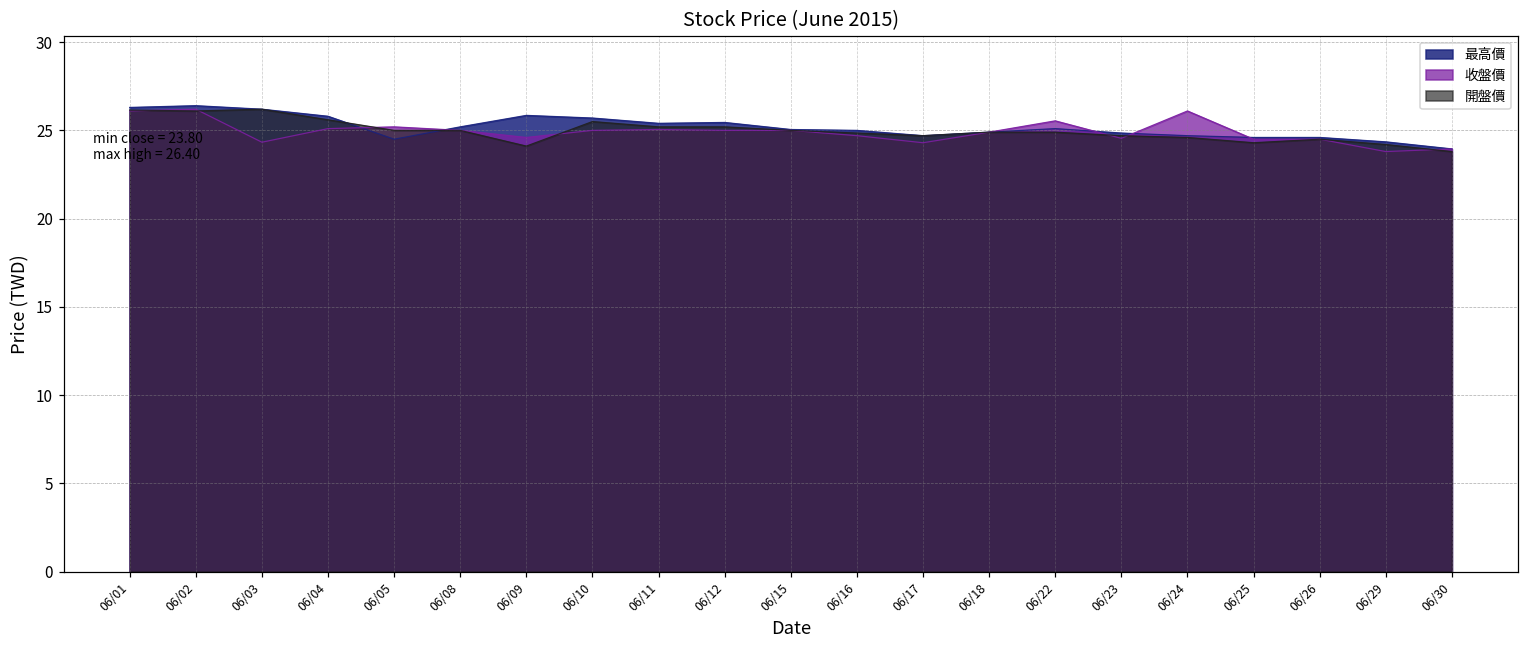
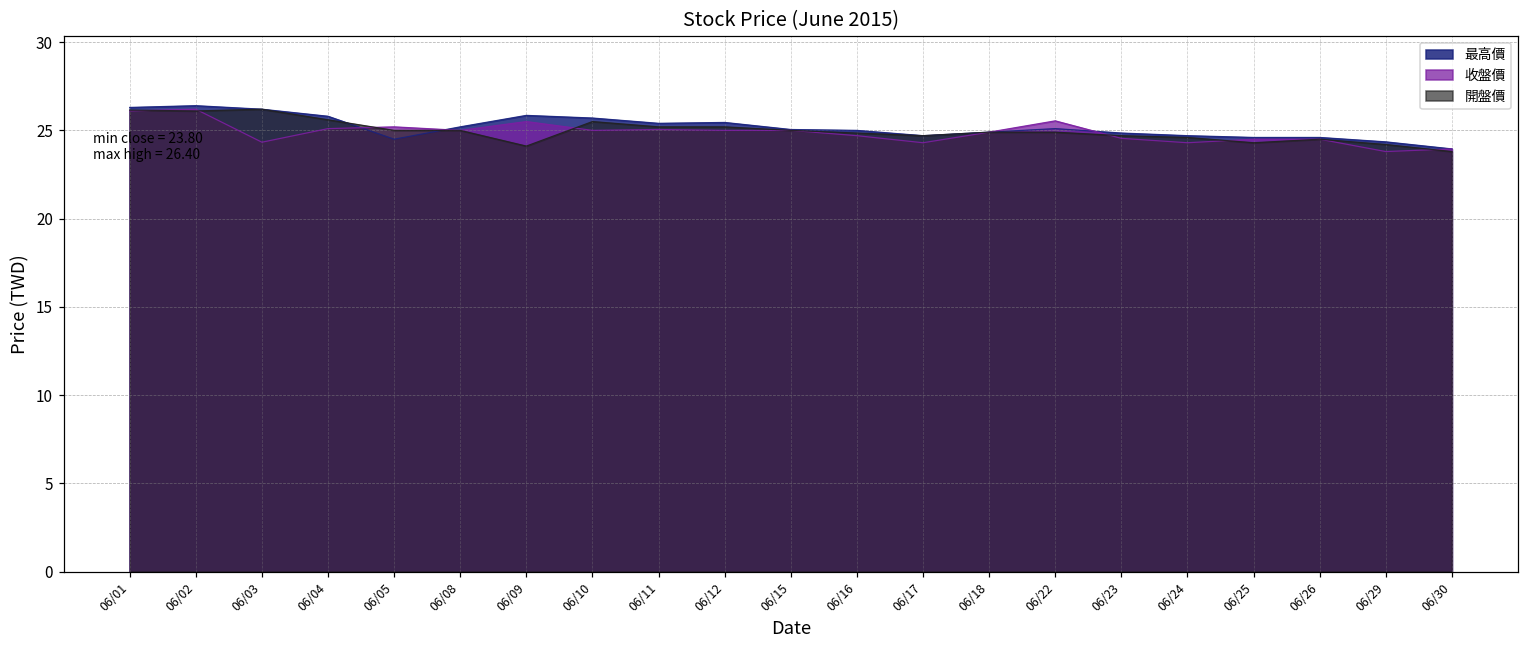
收盤價, 06/09: 24.6 -> 25.5
收盤價, 06/24: 26.1 -> 24.3
